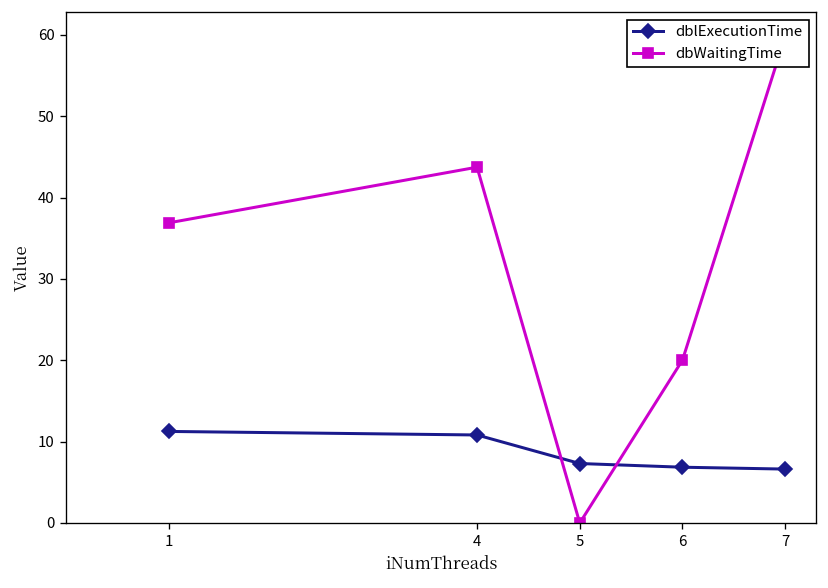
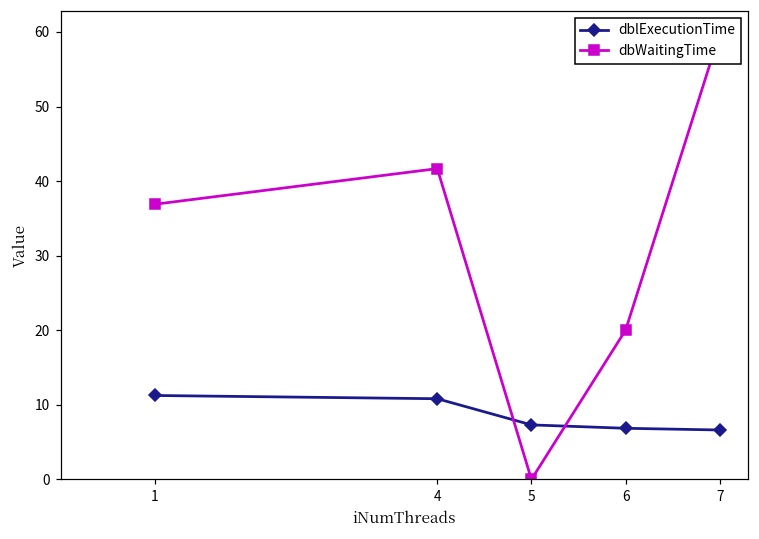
dbWaitingTime, 4: 44 -> 42
